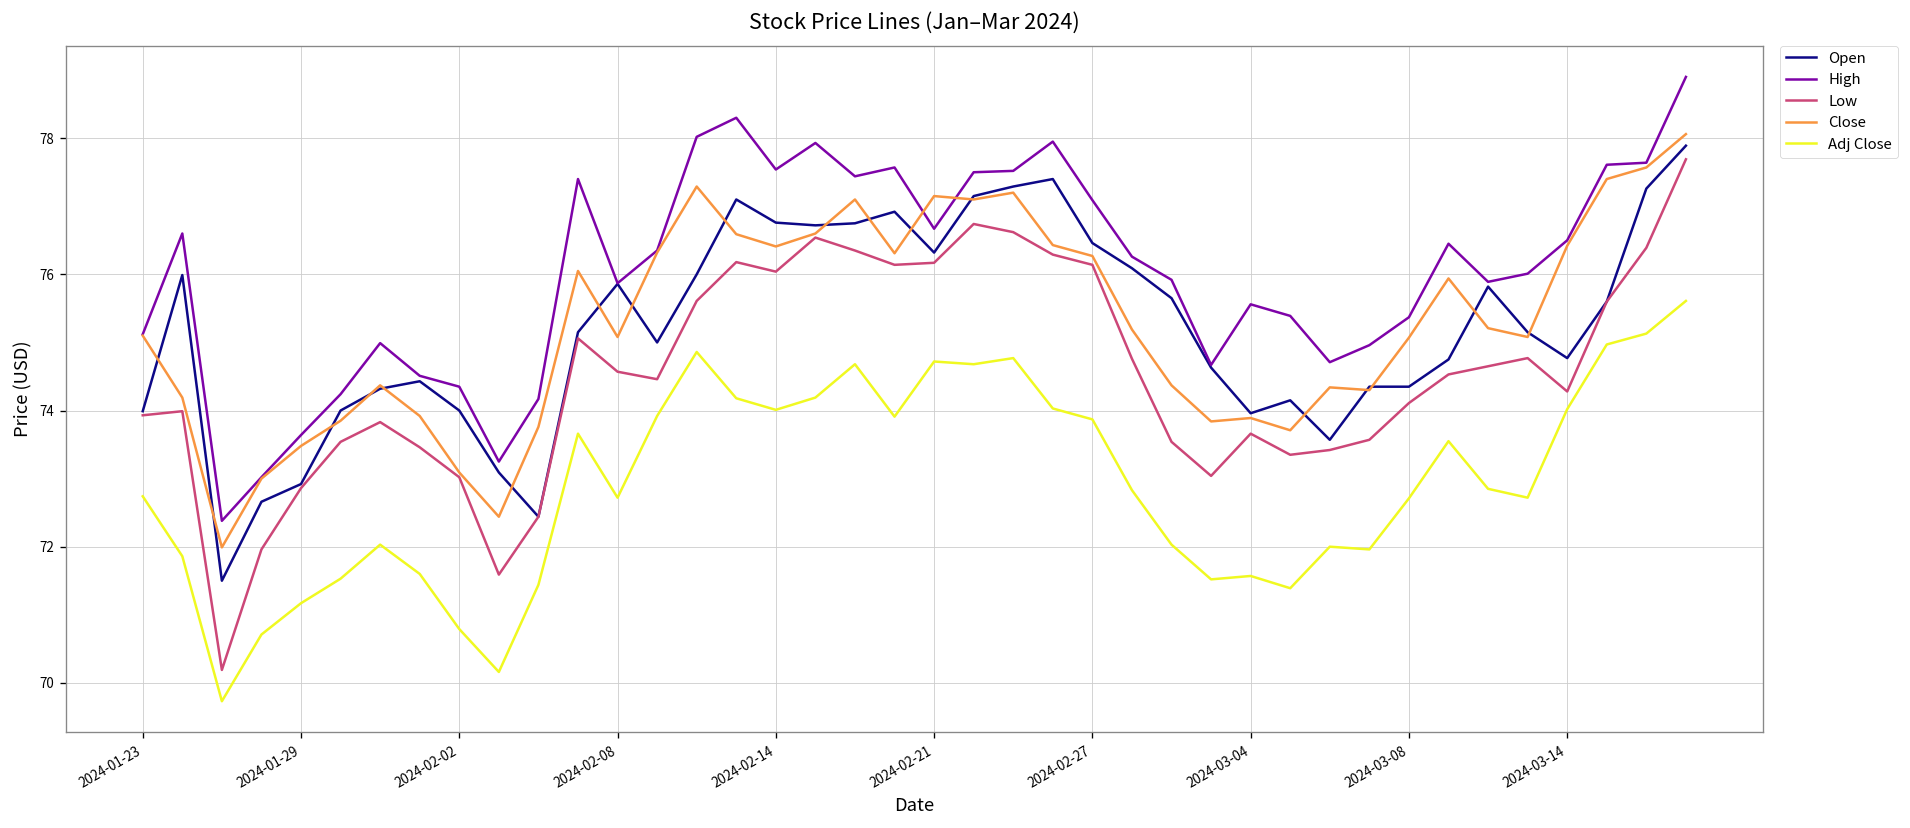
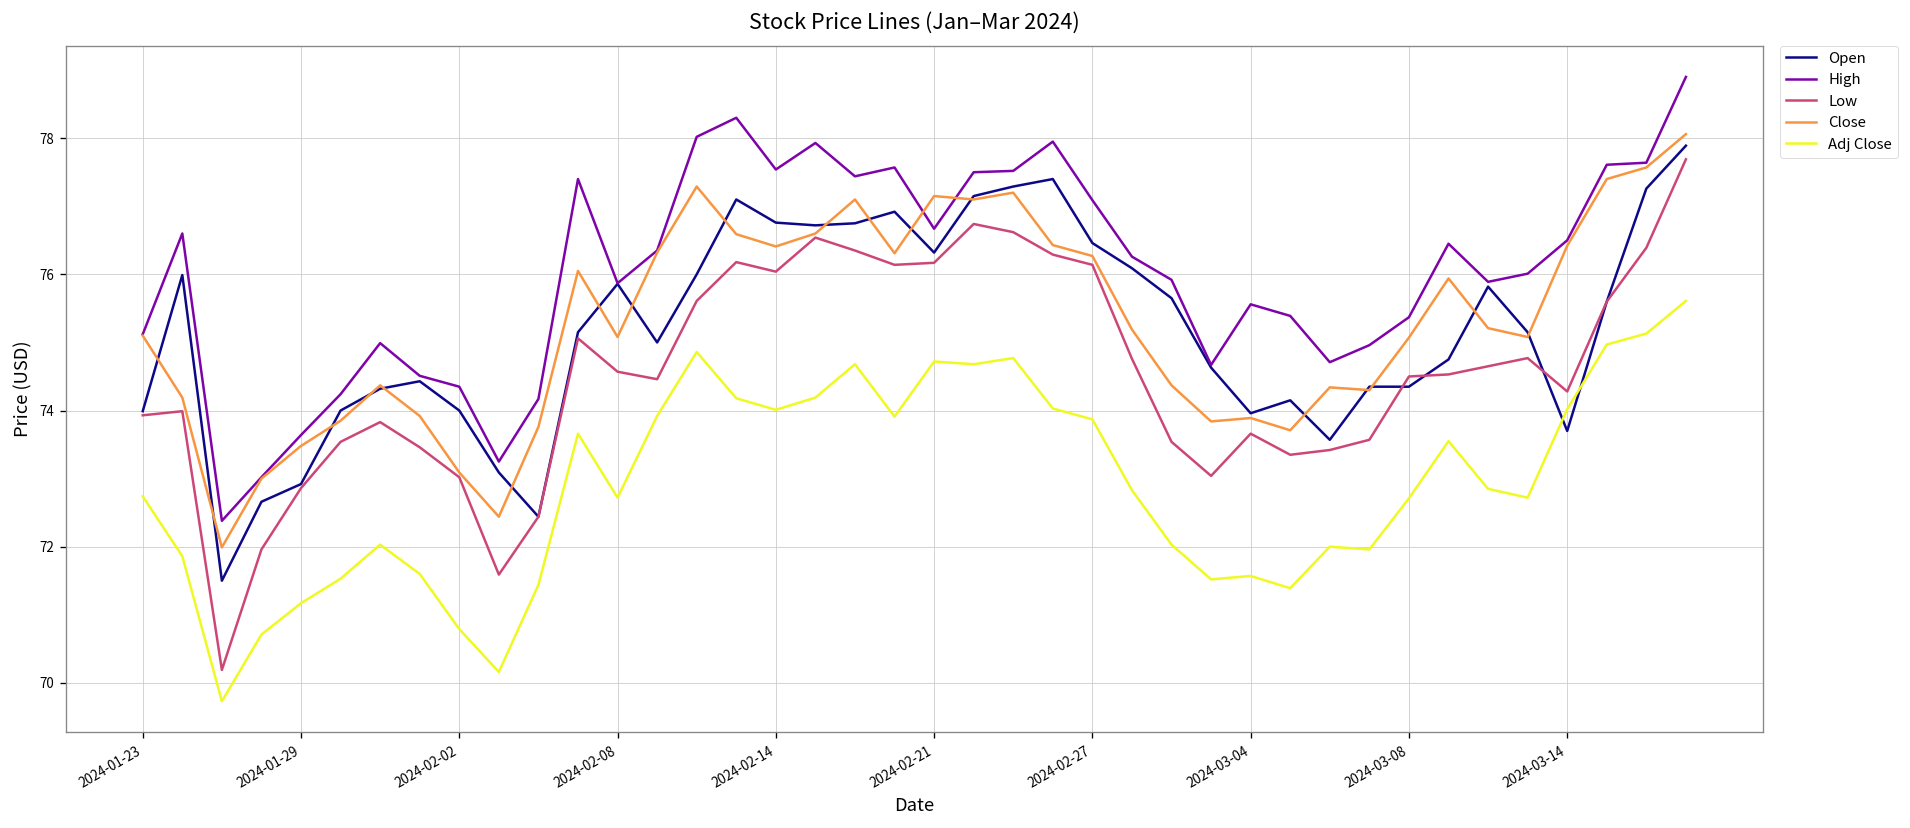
Low, 2024-03-08: 74.1 -> 74.5
Open, 2024-03-14: 74.8 -> 73.7
